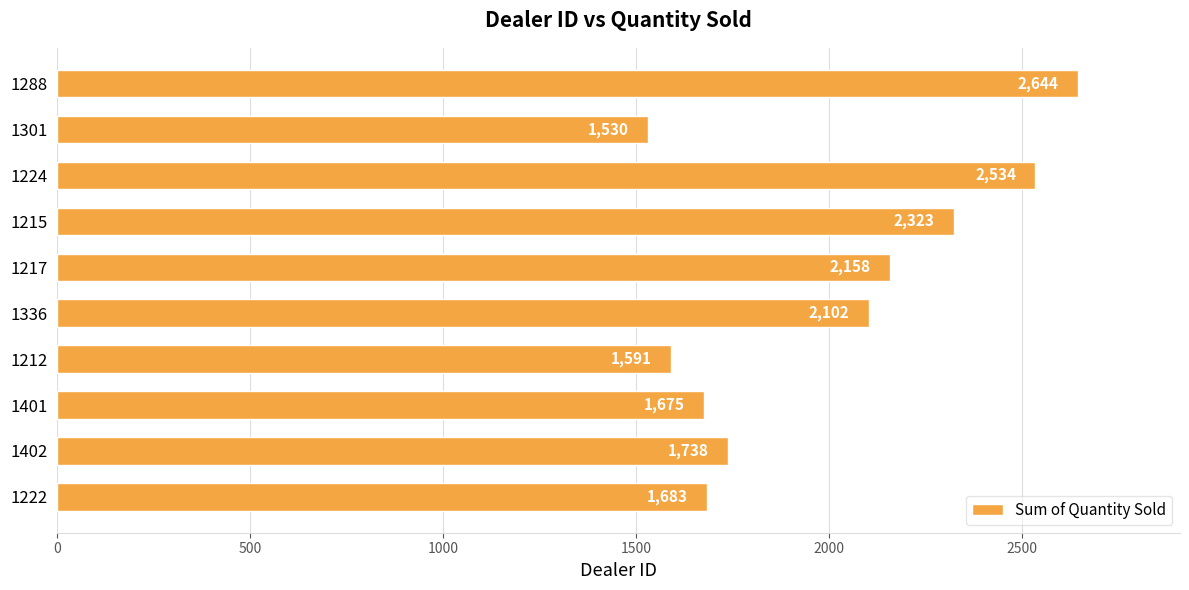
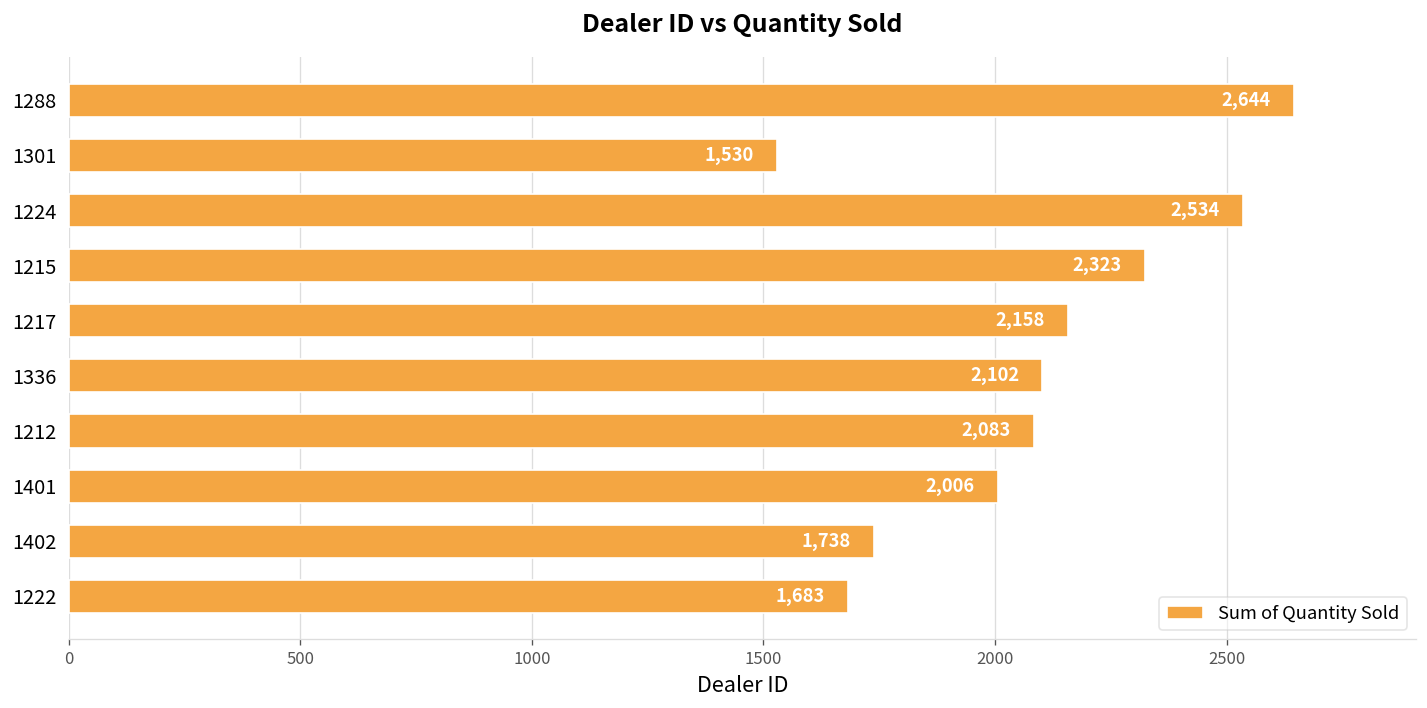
1212: 1,591 -> 2,083
1401: 1,675 -> 2,006
